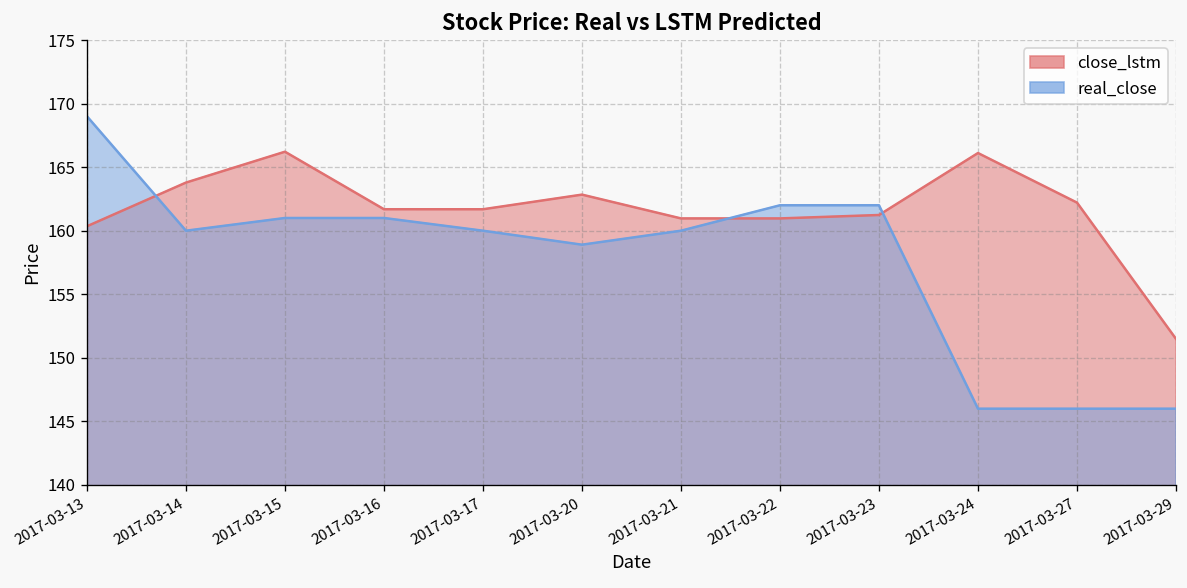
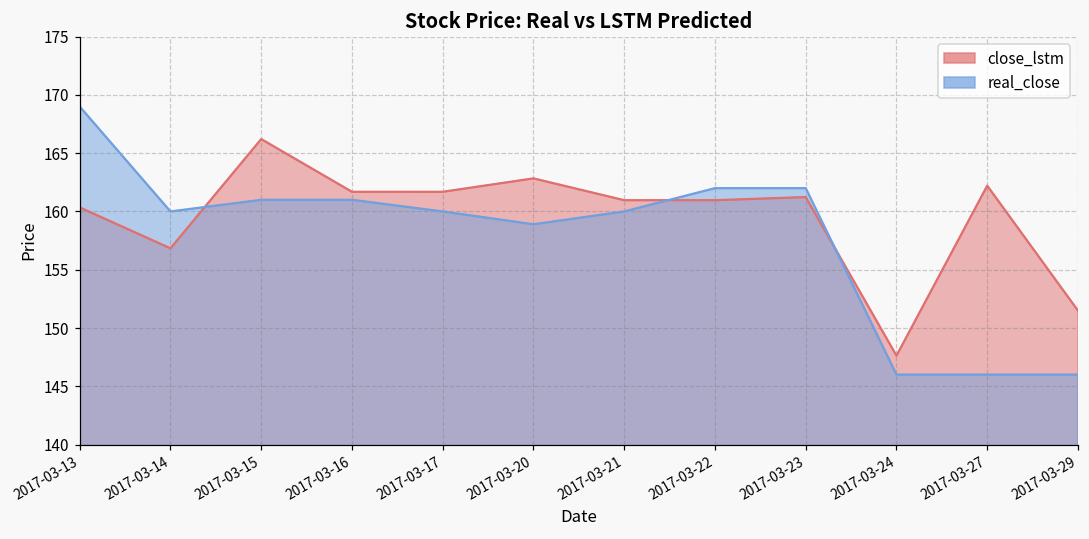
close_lstm, 2017-03-14: 163.8 -> 156.8
close_lstm, 2017-03-24: 166.1 -> 147.6
